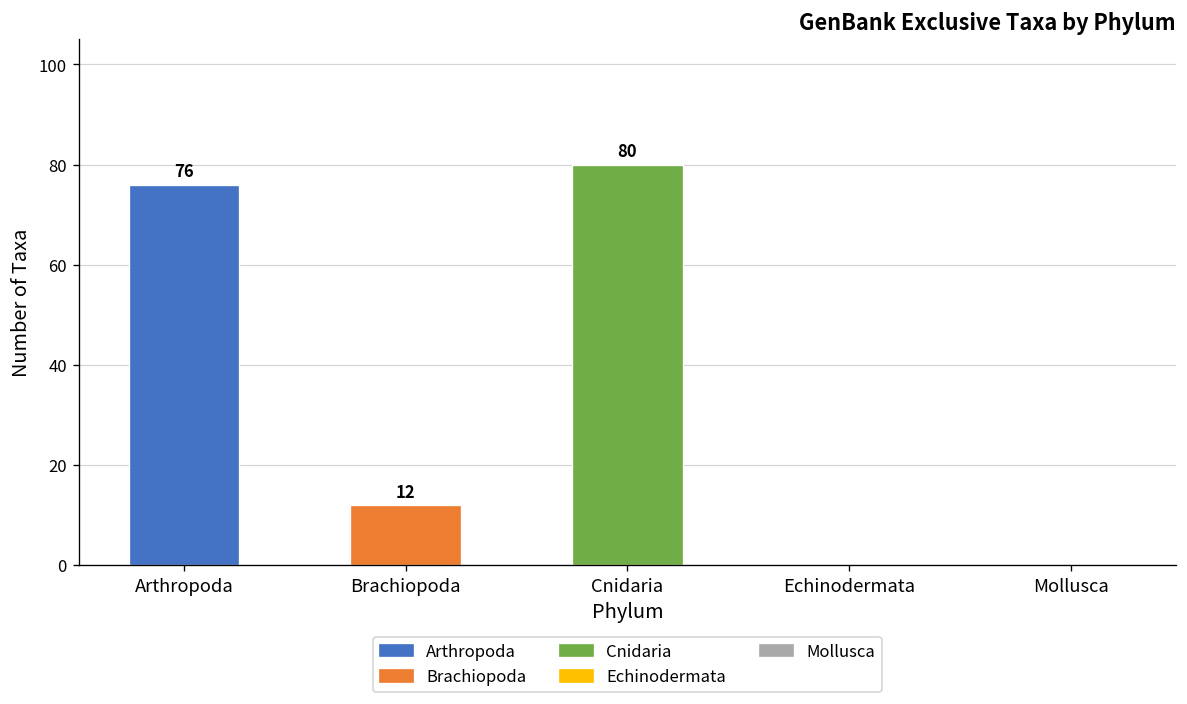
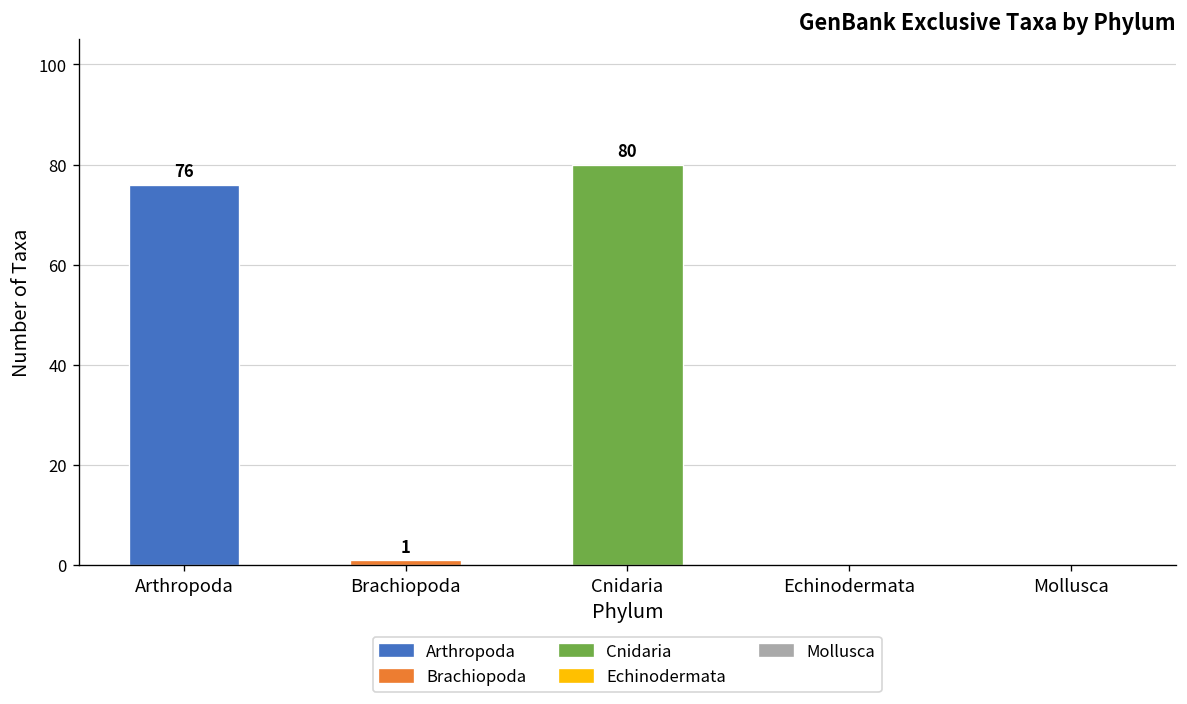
Brachiopoda: 12 -> 1
